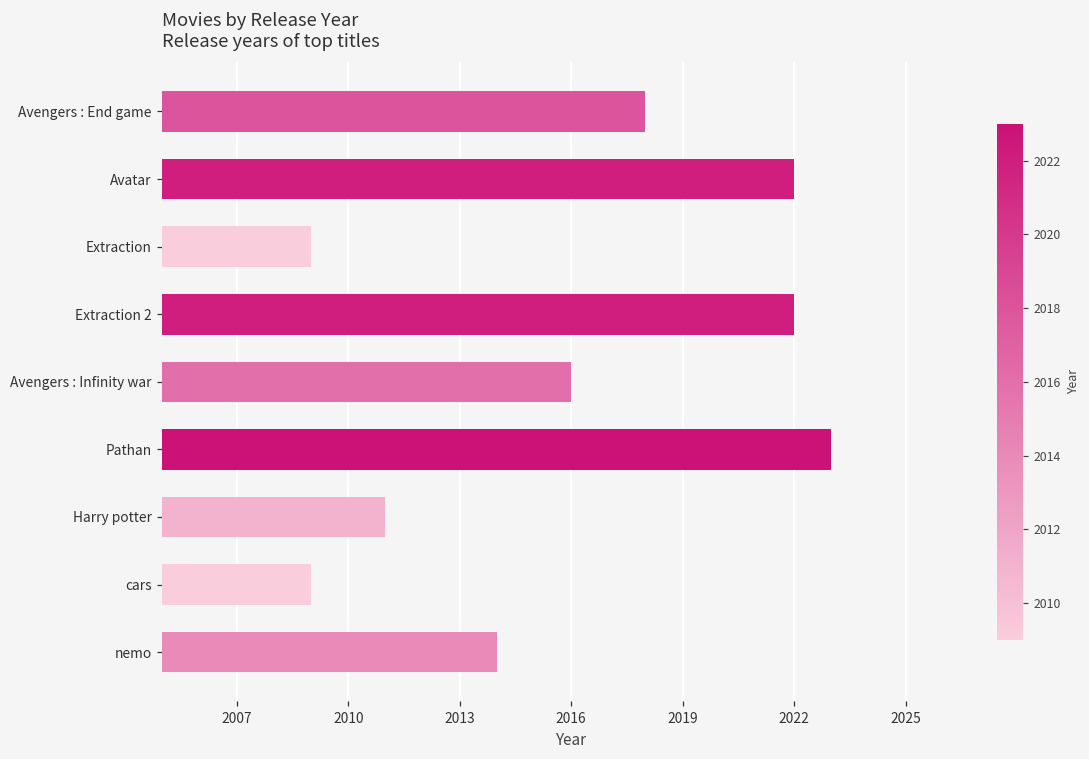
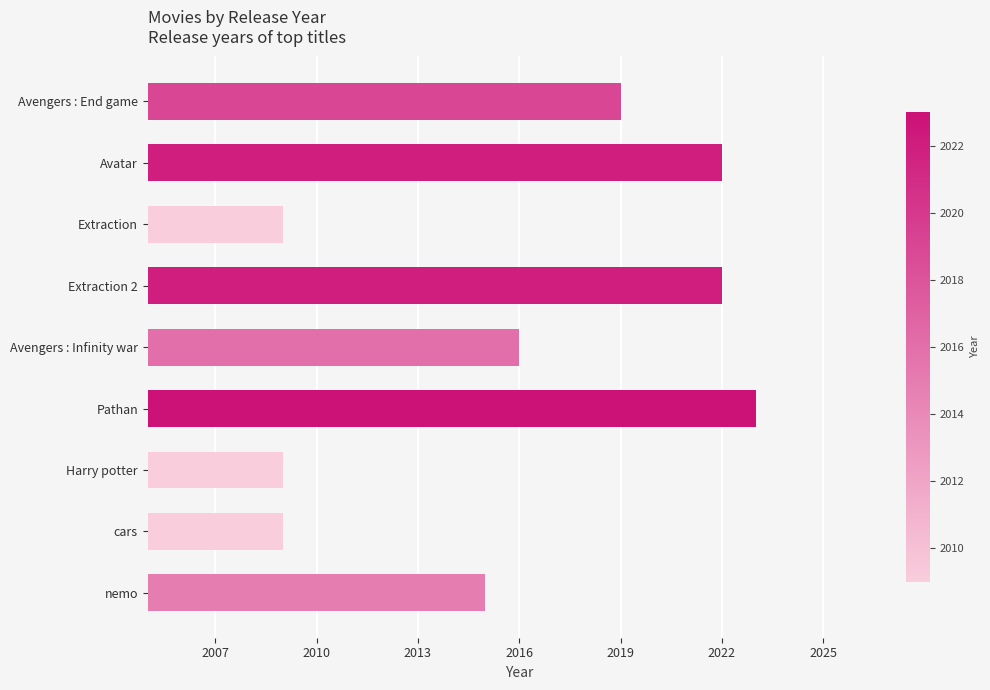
Avengers : End game: 2018 -> 2019
Harry potter: 2011 -> 2009
nemo: 2014 -> 2015
